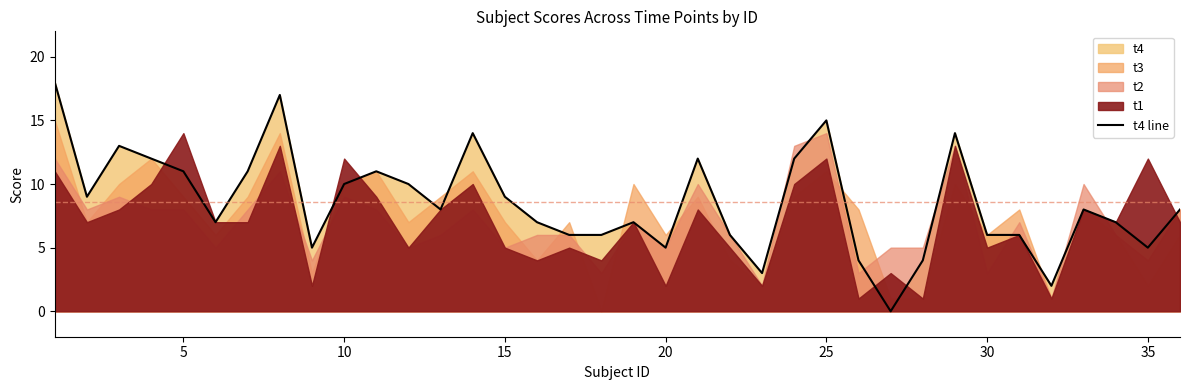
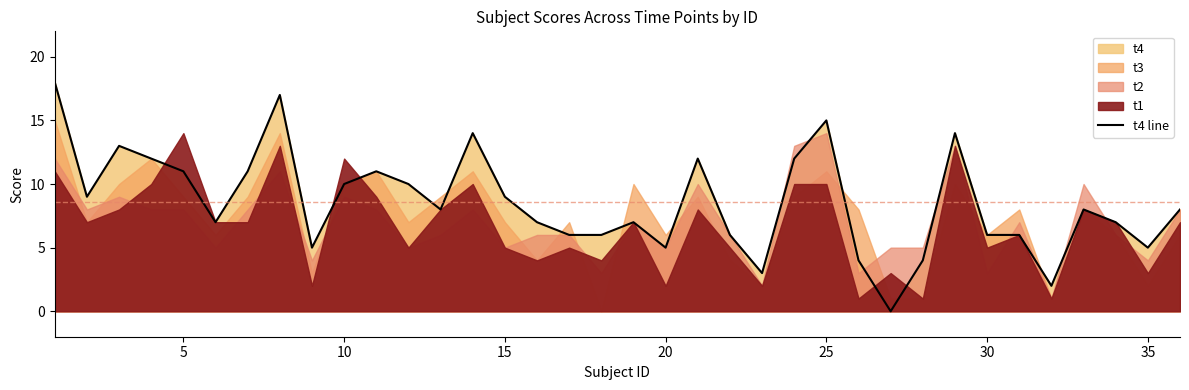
t1, 25: 12 -> 10
t1, 35: 12 -> 3
